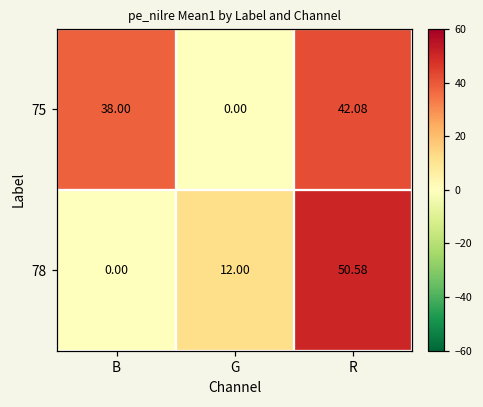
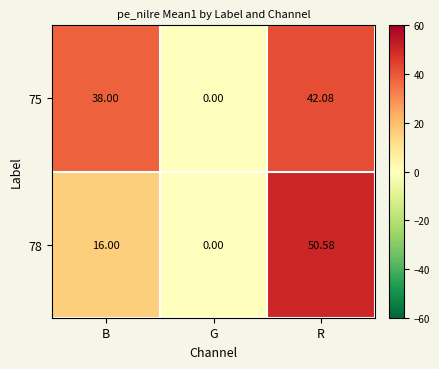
78, B: 0.00 -> 16.00
78, G: 12.00 -> 0.00
